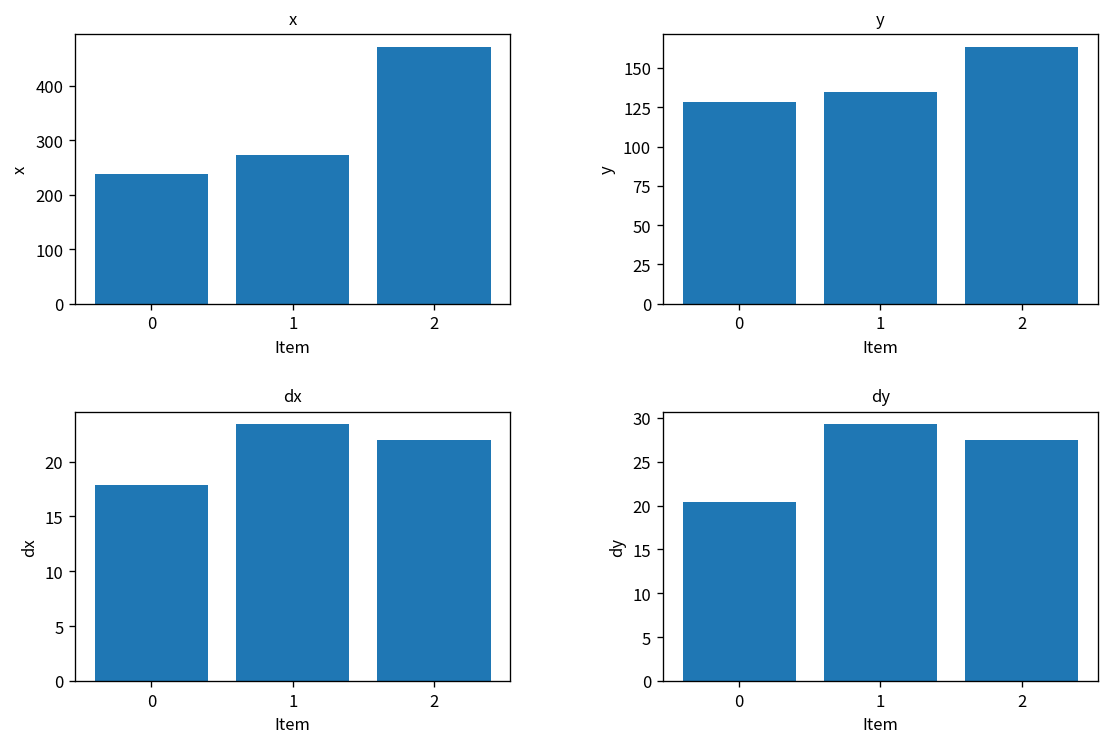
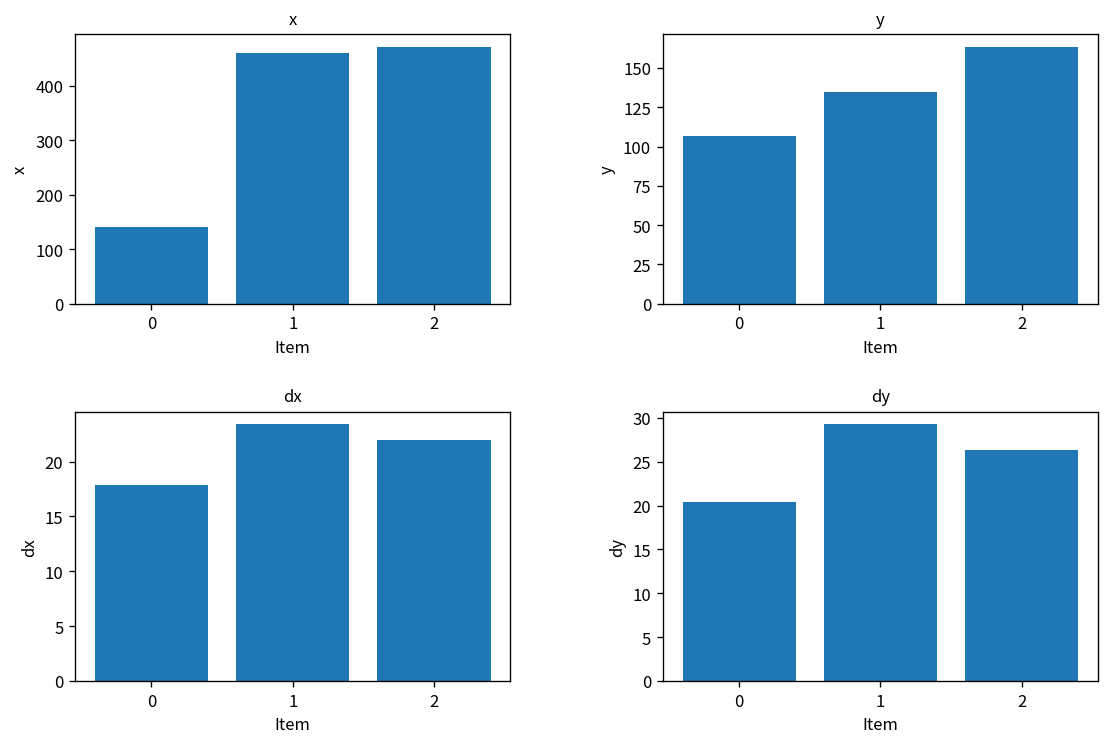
x, 0: 240 -> 140
x, 1: 270 -> 460
y, 0: 129 -> 107
dy, 2: 28 -> 26
